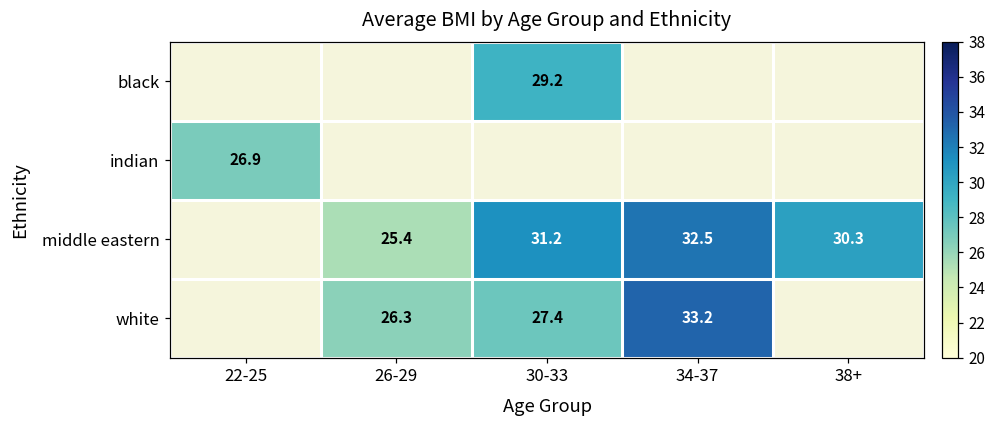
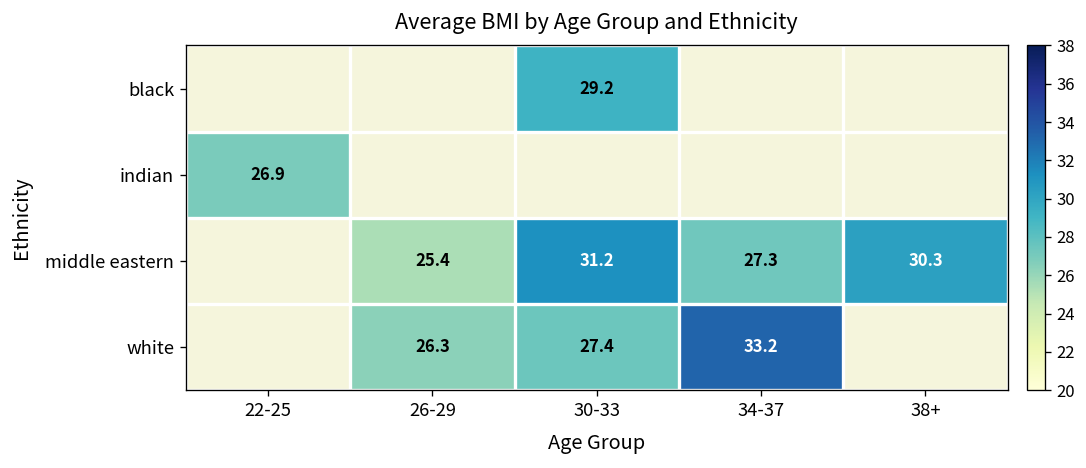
middle eastern, 34-37: 32.5 -> 27.3
